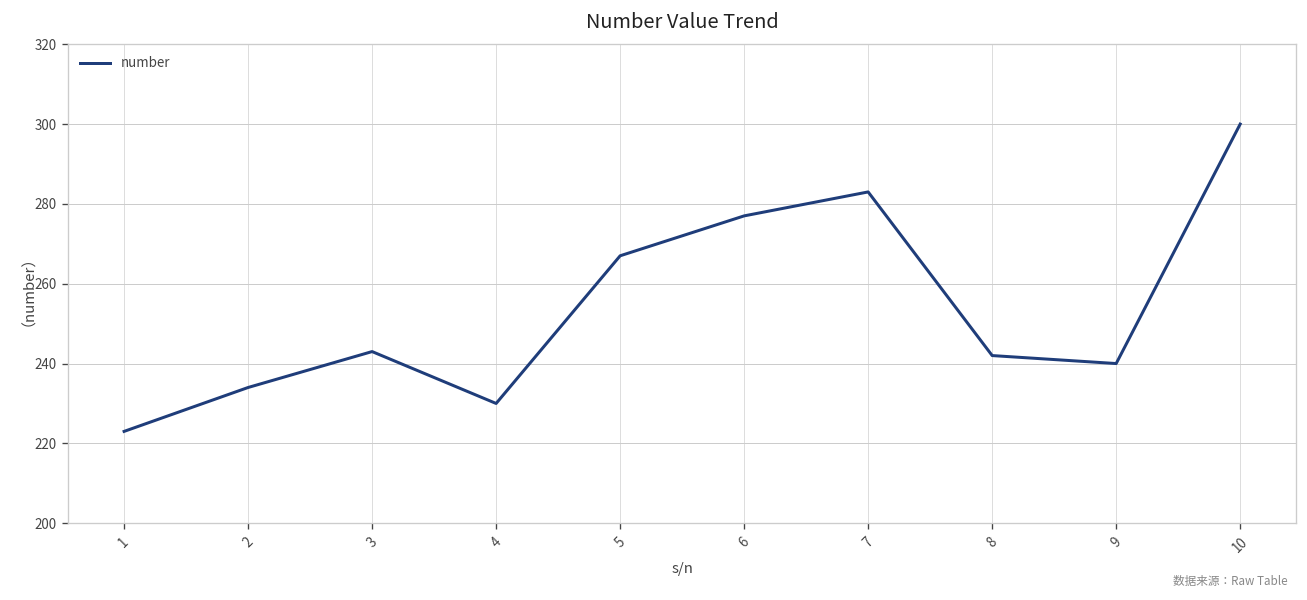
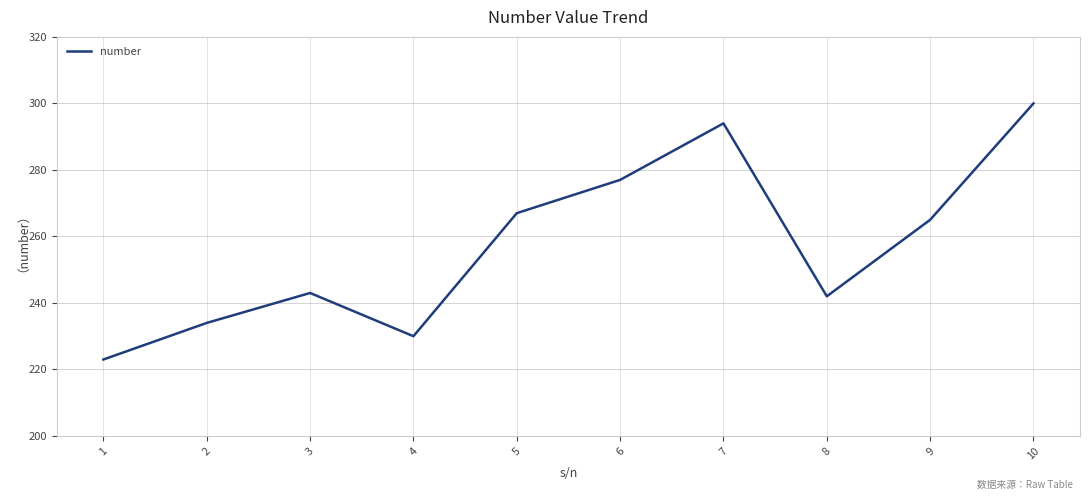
7: 283 -> 294
9: 240 -> 265
